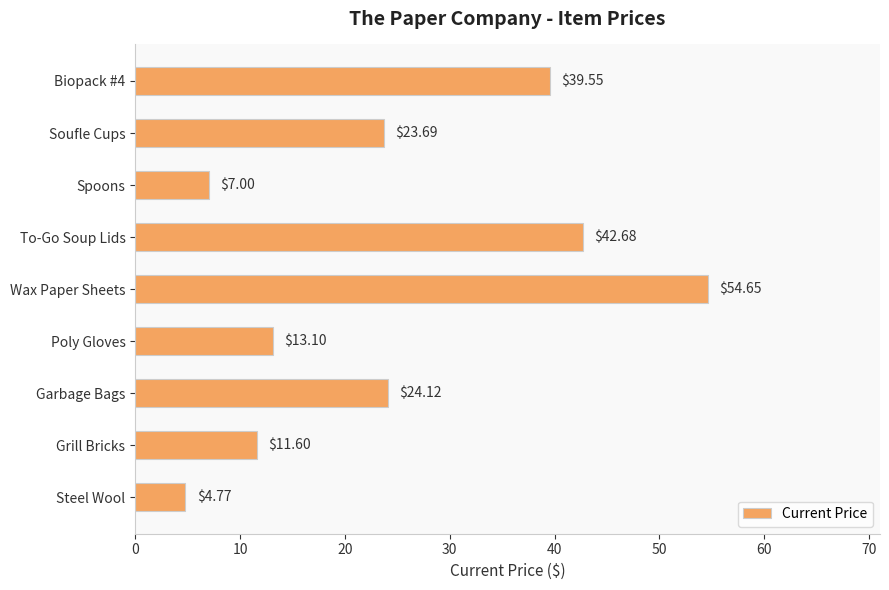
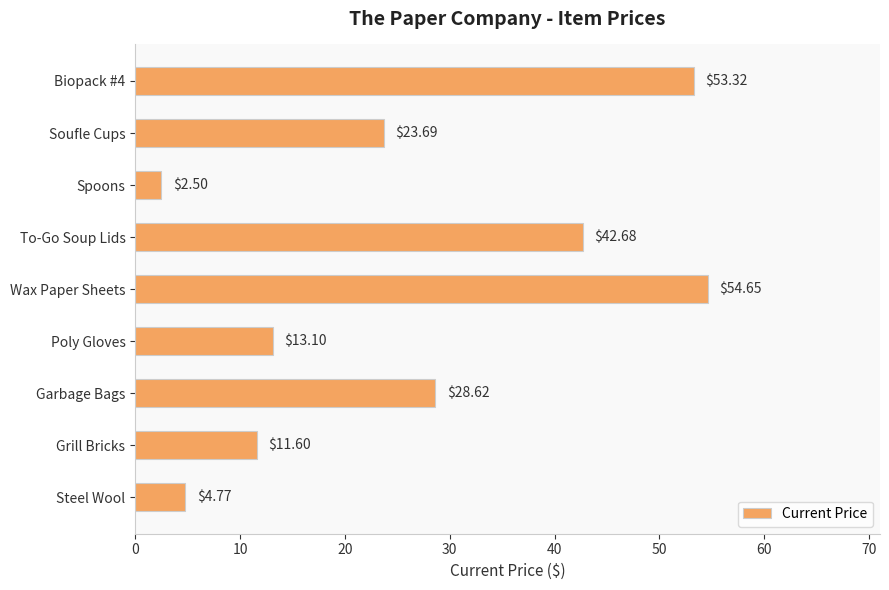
Biopack #4: $39.55 -> $53.32
Spoons: $7.00 -> $2.50
Garbage Bags: $24.12 -> $28.62
